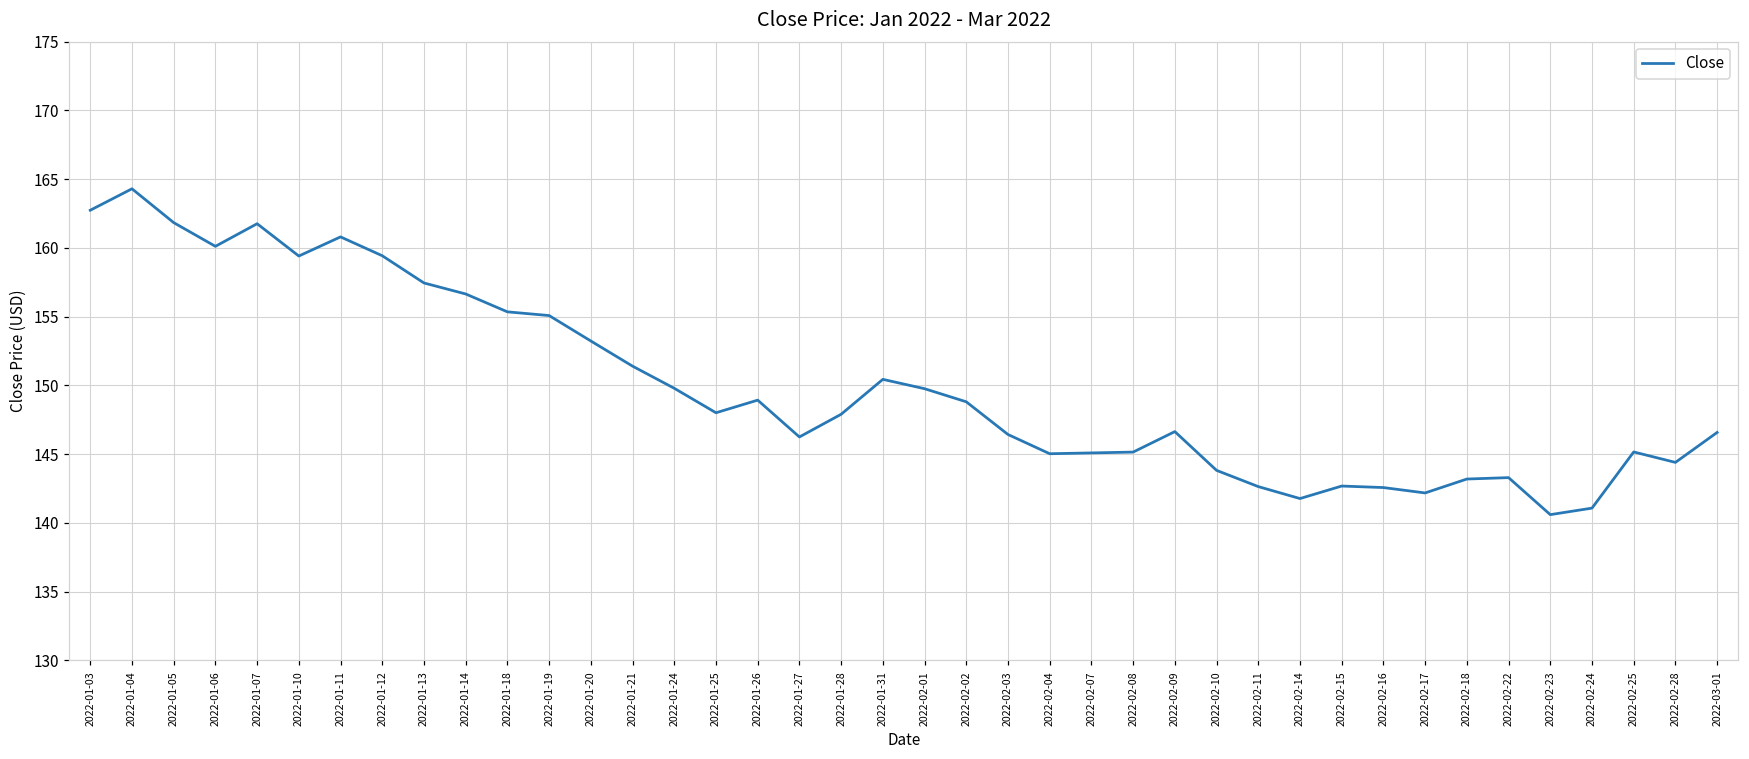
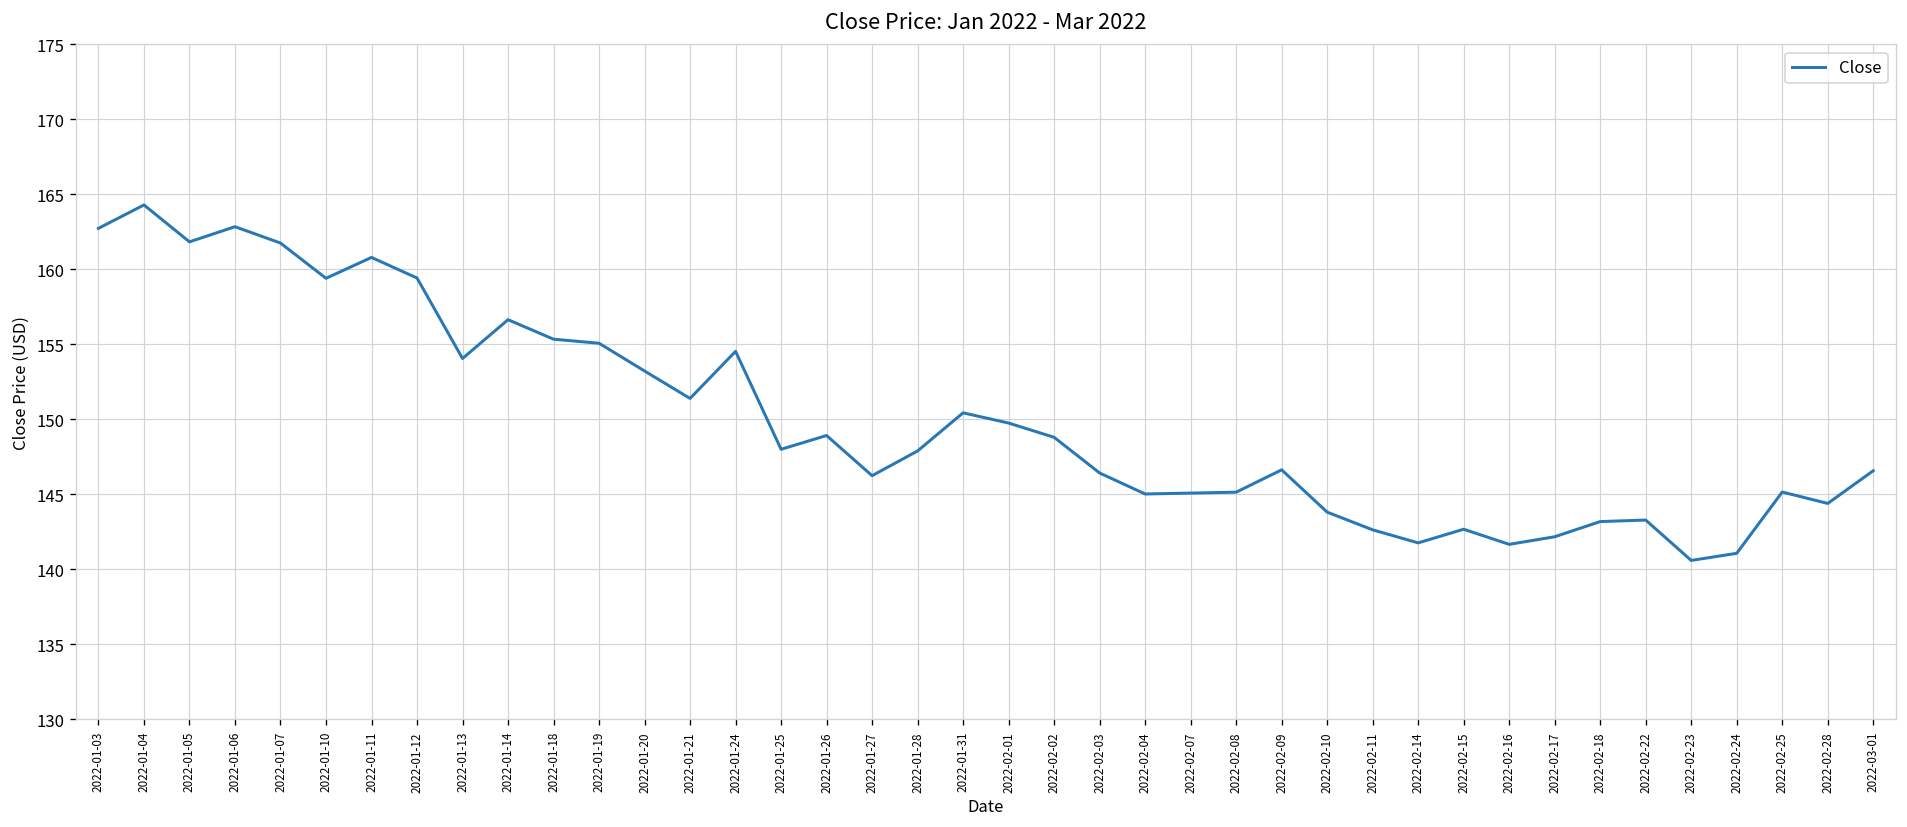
2022-01-06: 160.1 -> 162.9
2022-01-13: 157.4 -> 154.1
2022-01-24: 149.8 -> 154.5
2022-02-16: 142.6 -> 141.7
